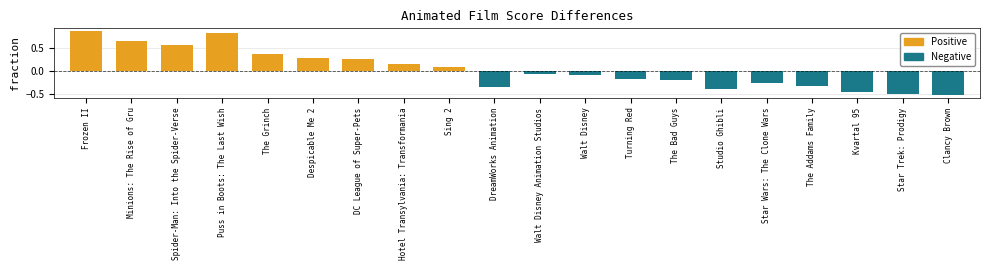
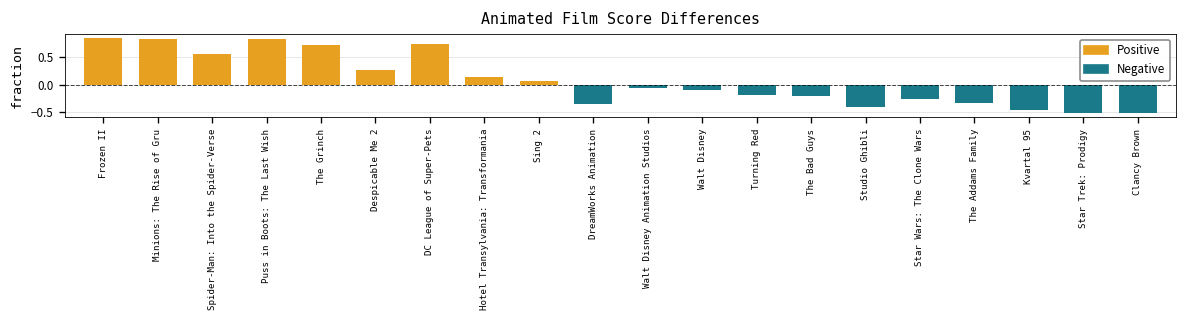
Minions: The Rise of Gru: 0.7 -> 0.8
The Grinch: 0.4 -> 0.7
DC League of Super-Pets: 0.3 -> 0.7
